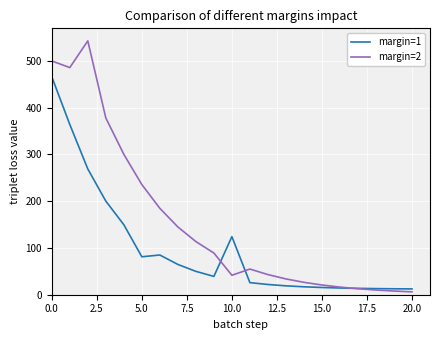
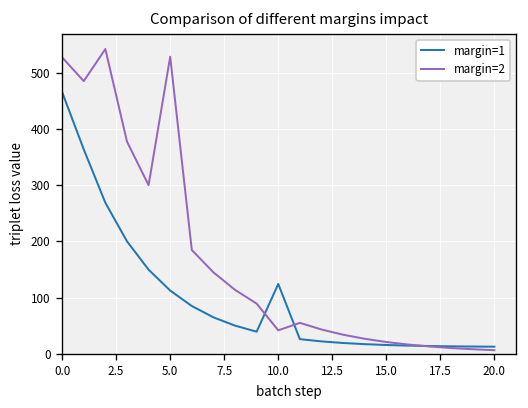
margin=2, 0.0: 500 -> 530
margin=1, 5.0: 80 -> 110
margin=2, 5.0: 240 -> 530
